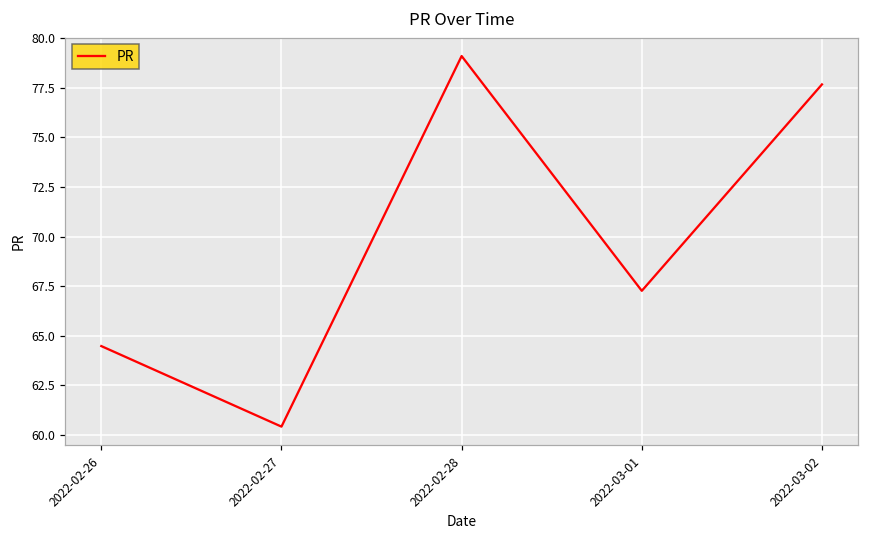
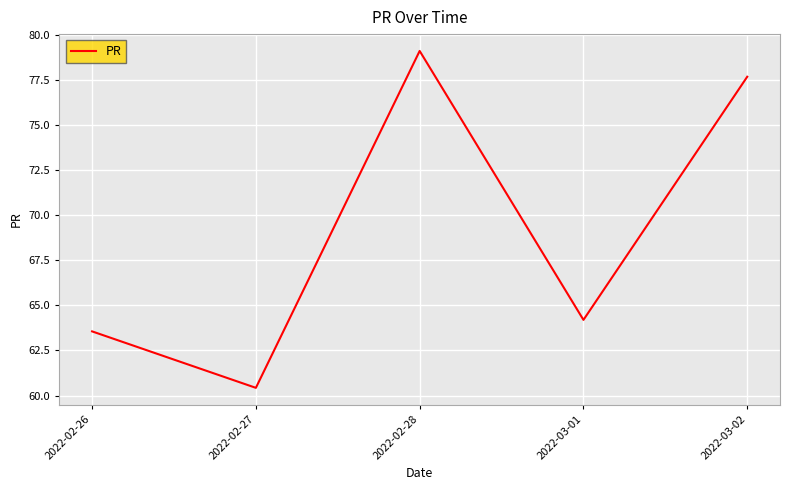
2022-02-26: 64.5 -> 63.6
2022-03-01: 67.3 -> 64.2
